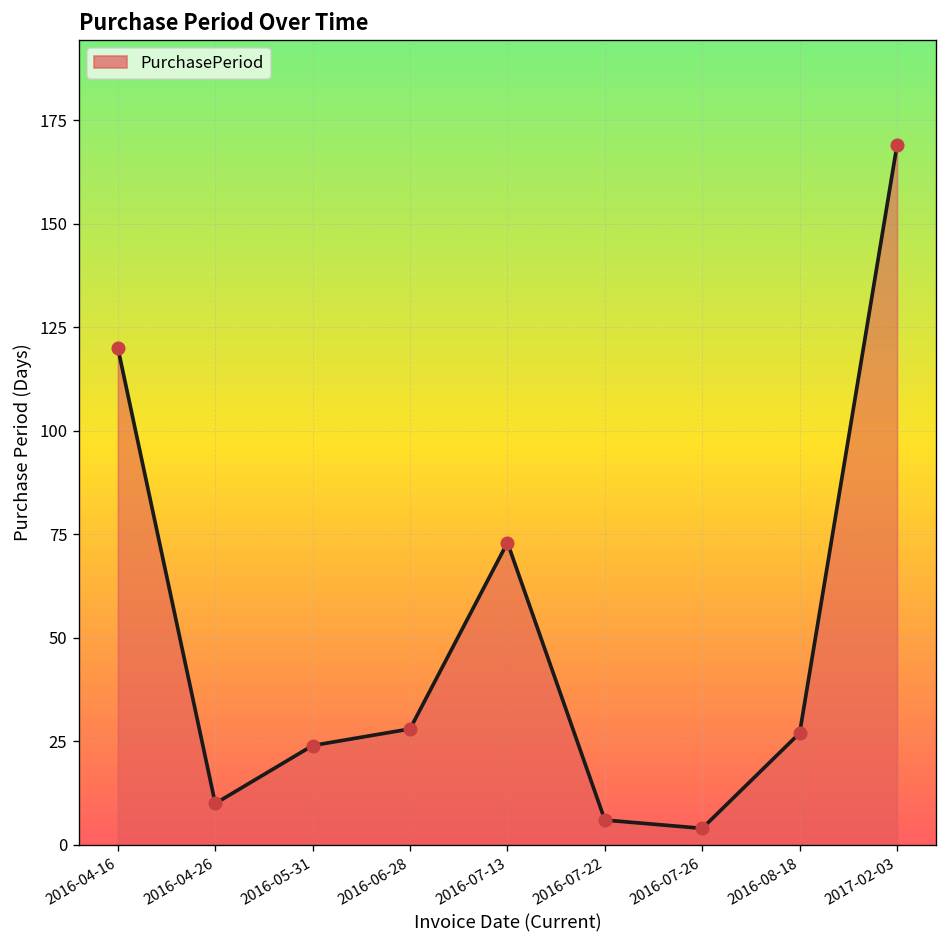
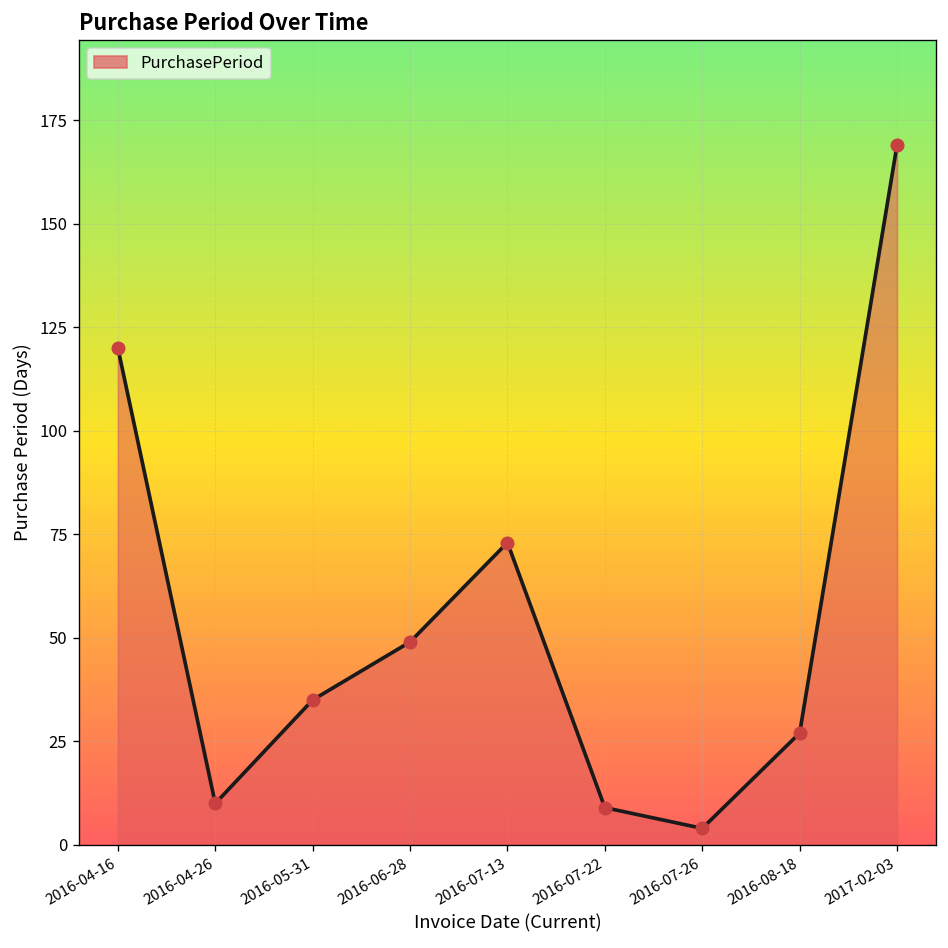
2016-05-31: 24 -> 35
2016-06-28: 28 -> 49
2016-07-22: 6 -> 9
